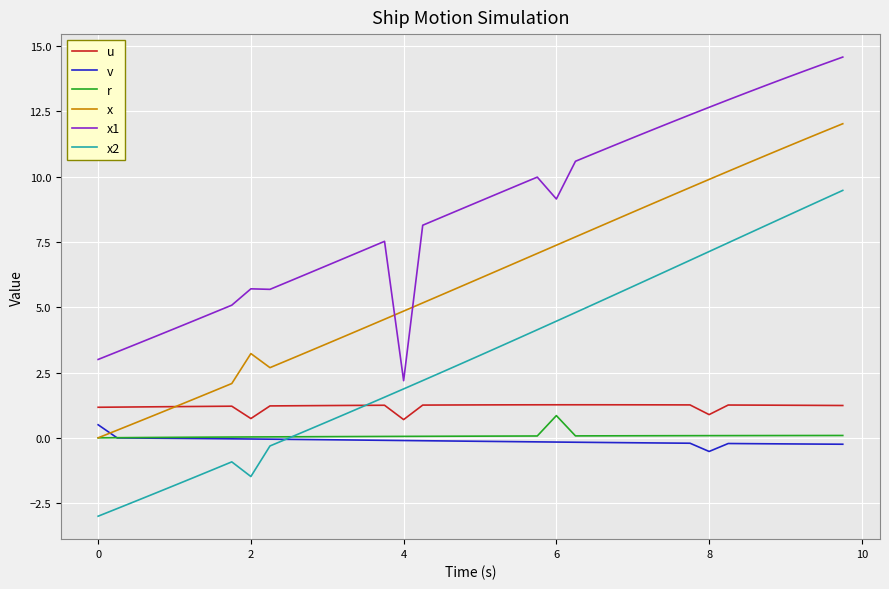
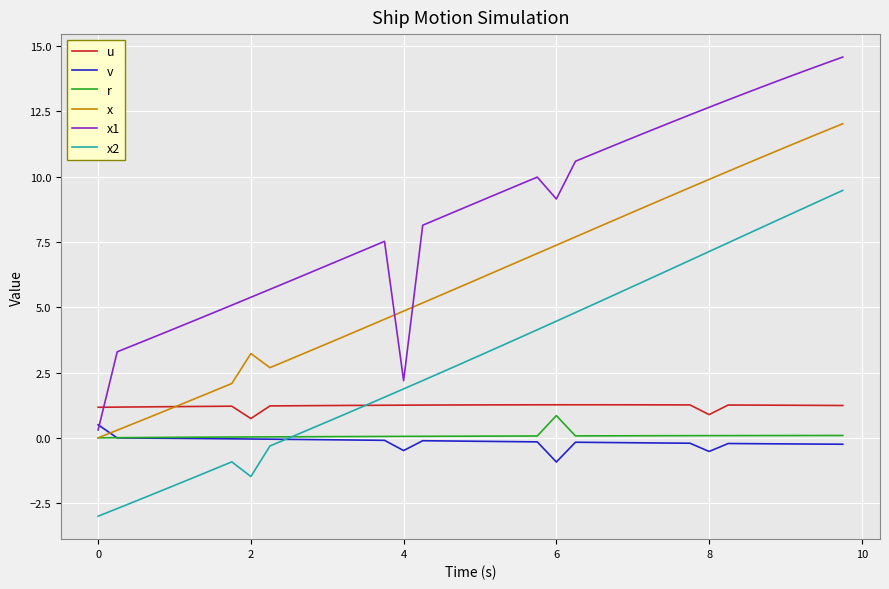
x1, 0: 3.0 -> 0.3
x1, 2: 5.7 -> 5.4
u, 4: 0.7 -> 1.3
v, 4: -0.1 -> -0.5
v, 6: -0.2 -> -0.9
